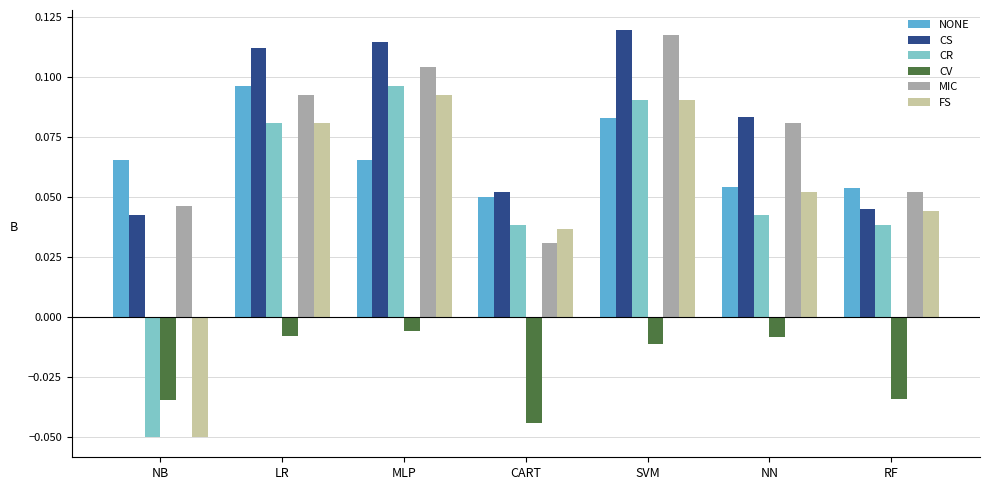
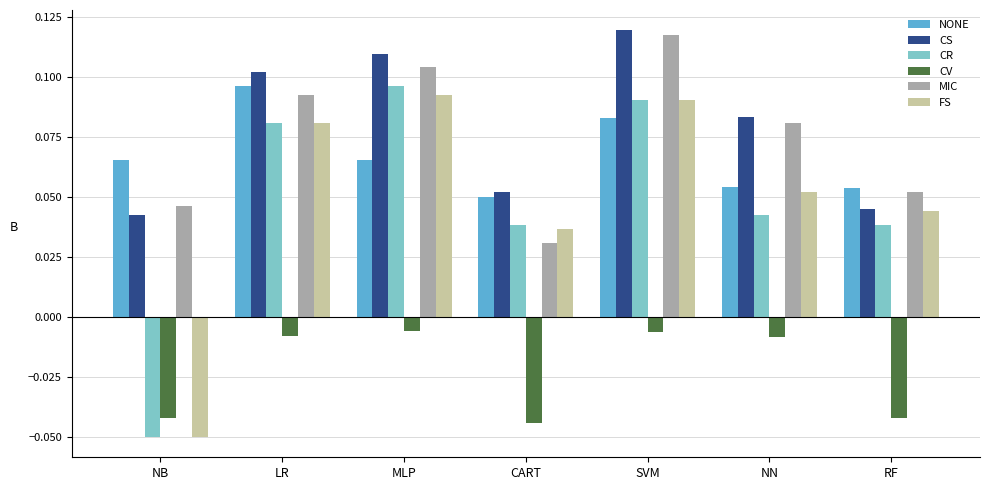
CV, NB: -0.035 -> -0.042
CS, LR: 0.112 -> 0.102
CS, MLP: 0.115 -> 0.110
CV, SVM: -0.012 -> -0.007
CV, RF: -0.035 -> -0.042
